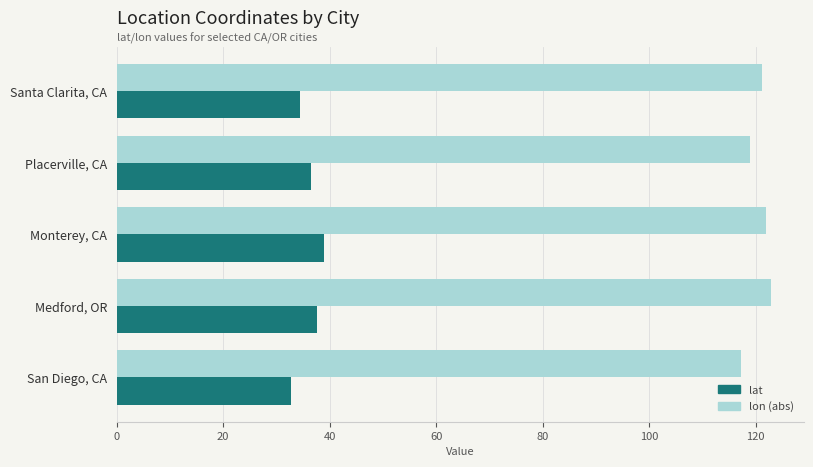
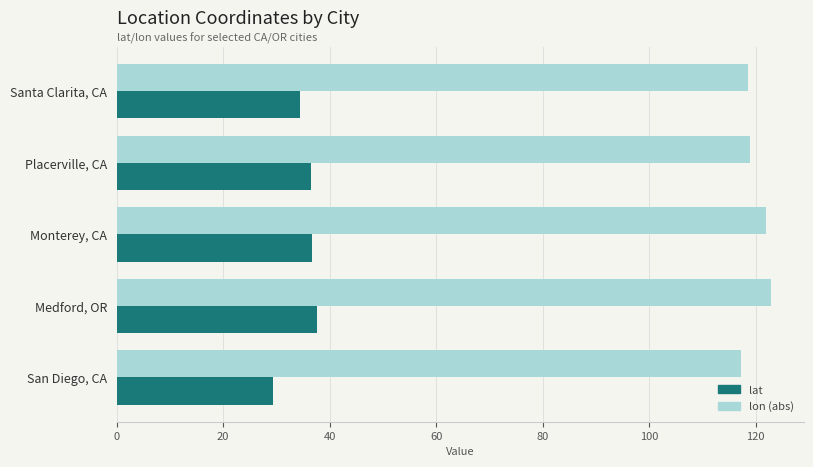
lon (abs), Santa Clarita, CA: 121 -> 119
lat, Monterey, CA: 39 -> 37
lat, San Diego, CA: 33 -> 29
